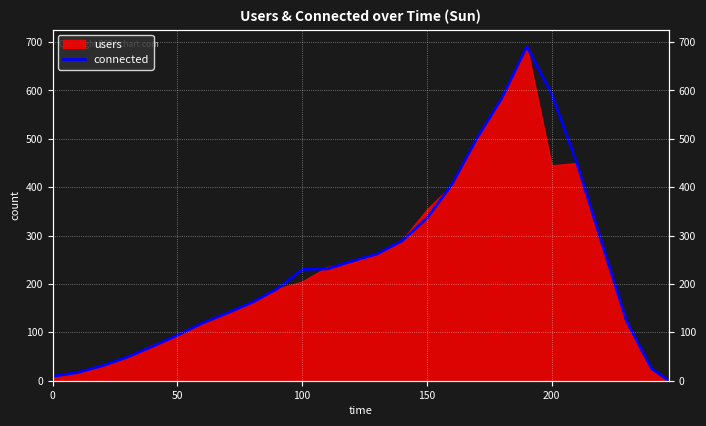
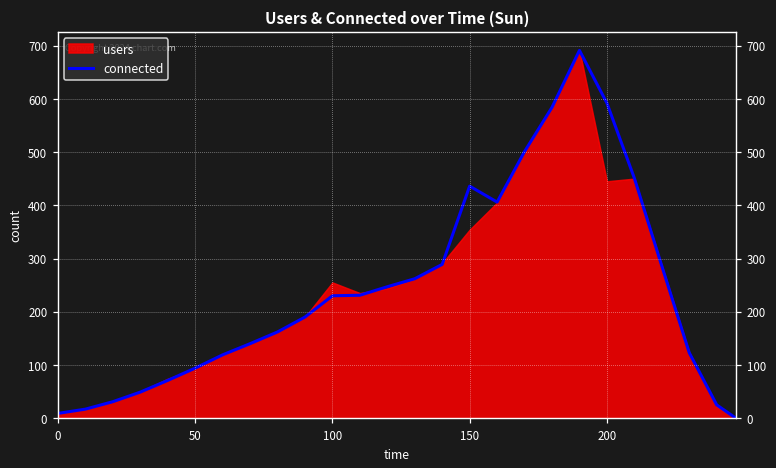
users, 100: 210 -> 260
connected, 150: 340 -> 440
